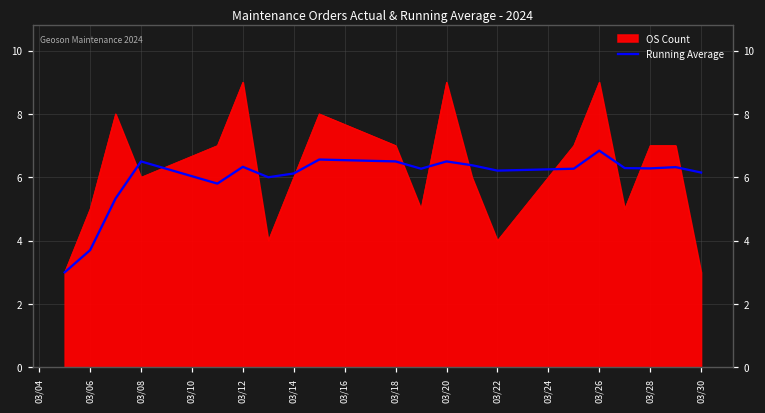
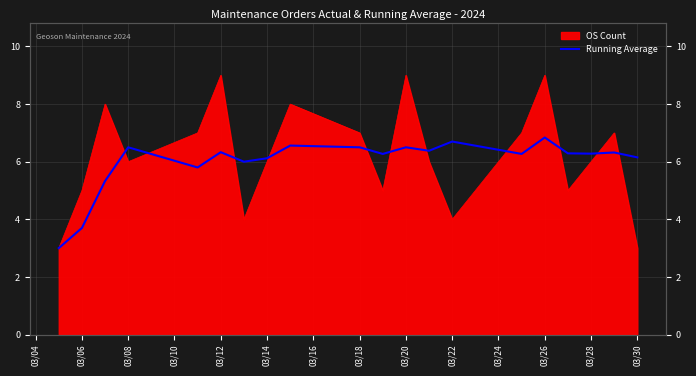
Running Average, 03/22: 6.2 -> 6.7
OS Count, 03/28: 7 -> 6
